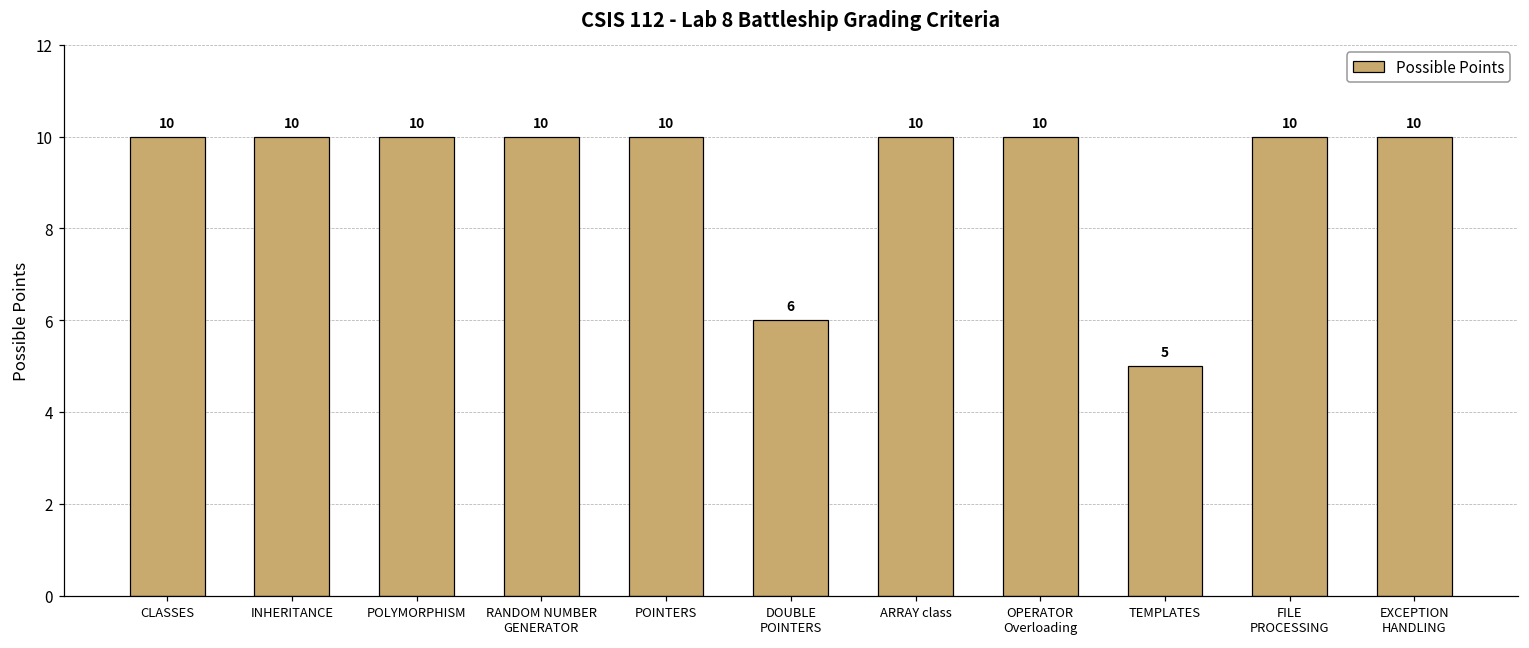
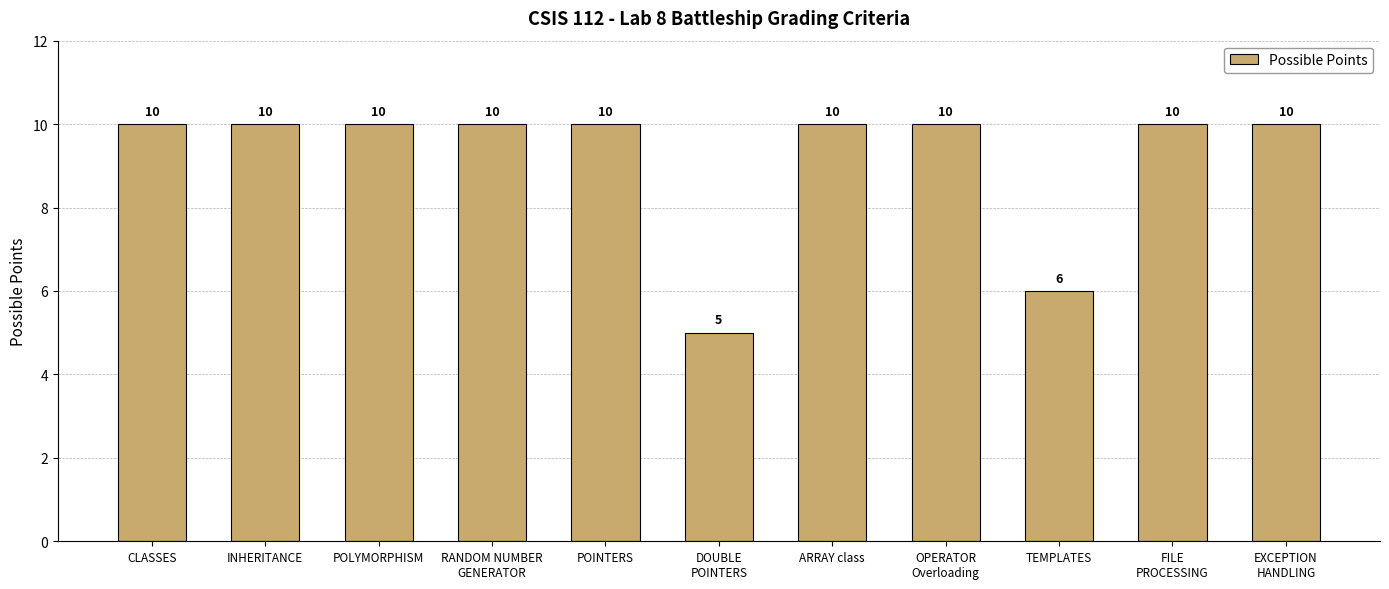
DOUBLE POINTERS: 6 -> 5
TEMPLATES: 5 -> 6
